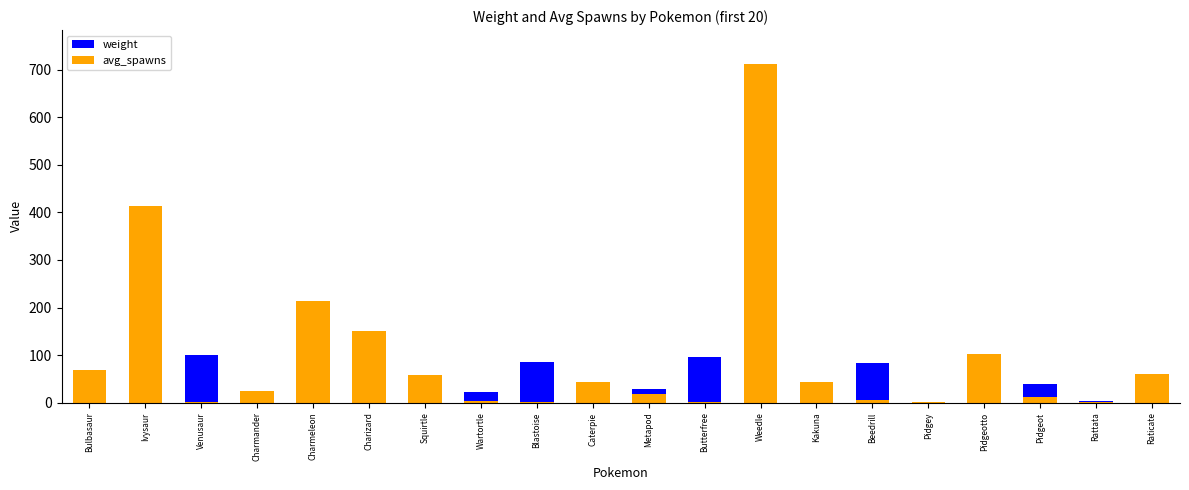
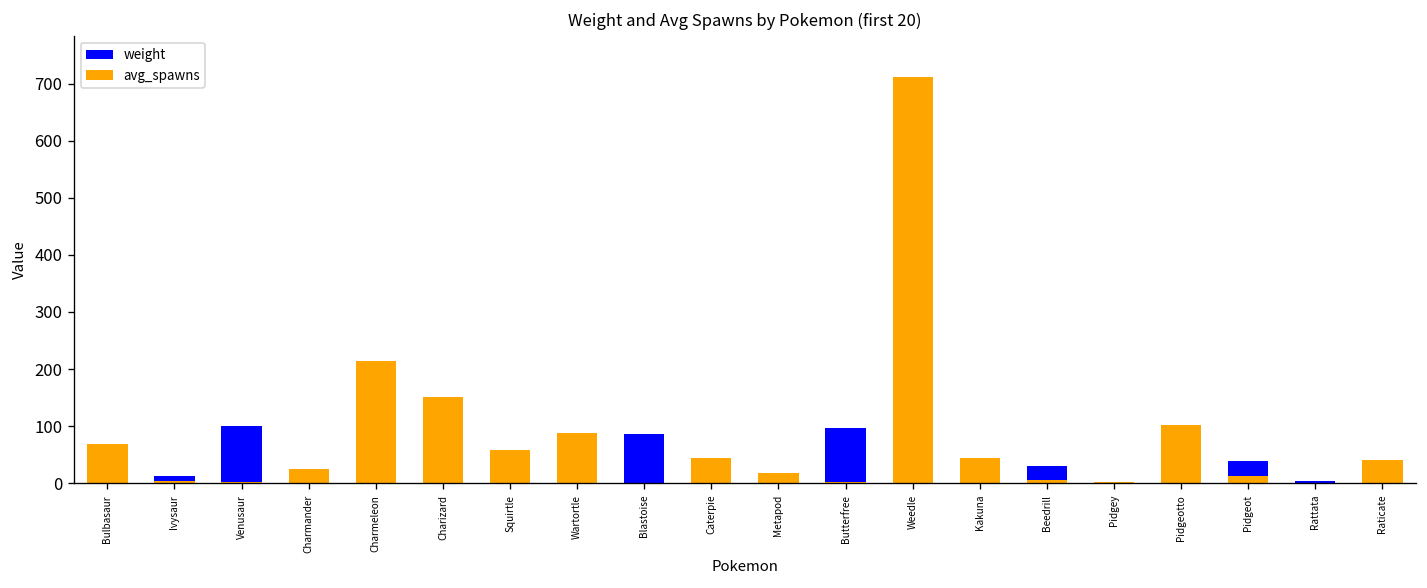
avg_spawns, Ivysaur: 410 -> 0
avg_spawns, Wartortle: 0 -> 90
weight, Metapod: 30 -> 10
weight, Beedrill: 80 -> 30
avg_spawns, Raticate: 60 -> 40
